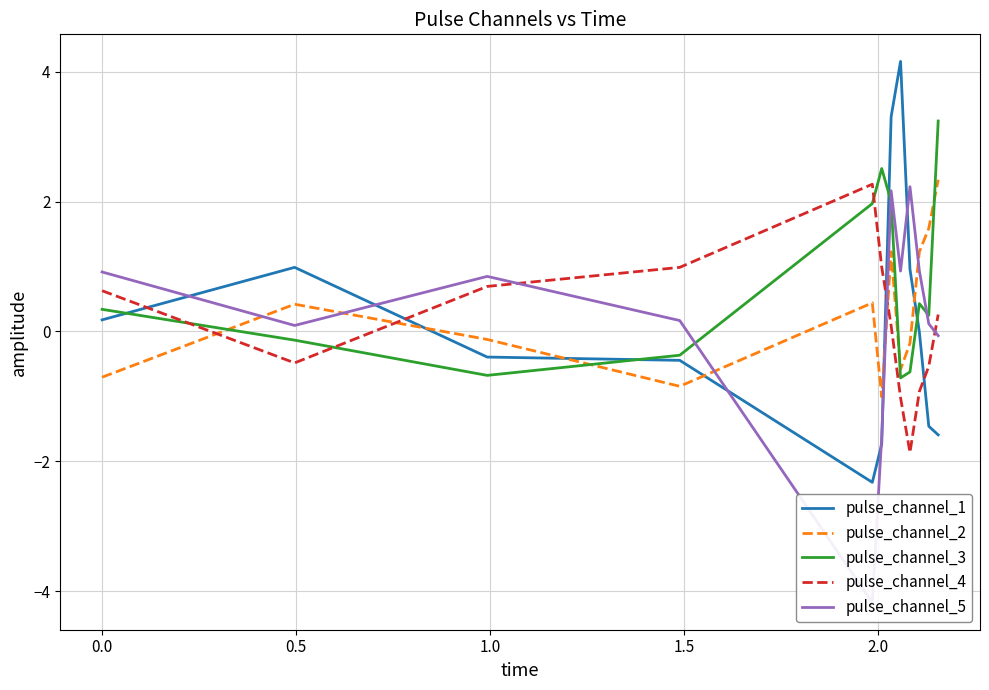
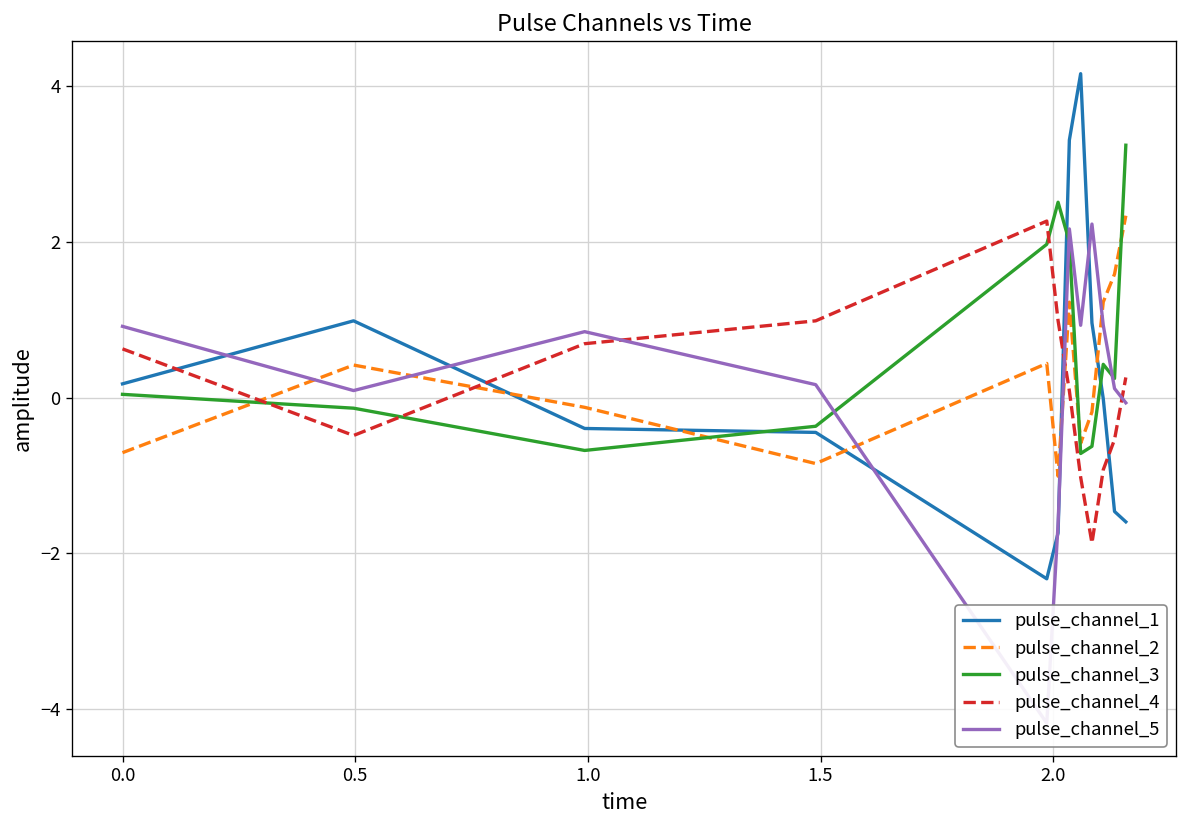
pulse_channel_3, 0.0: 0.3 -> 0.0
